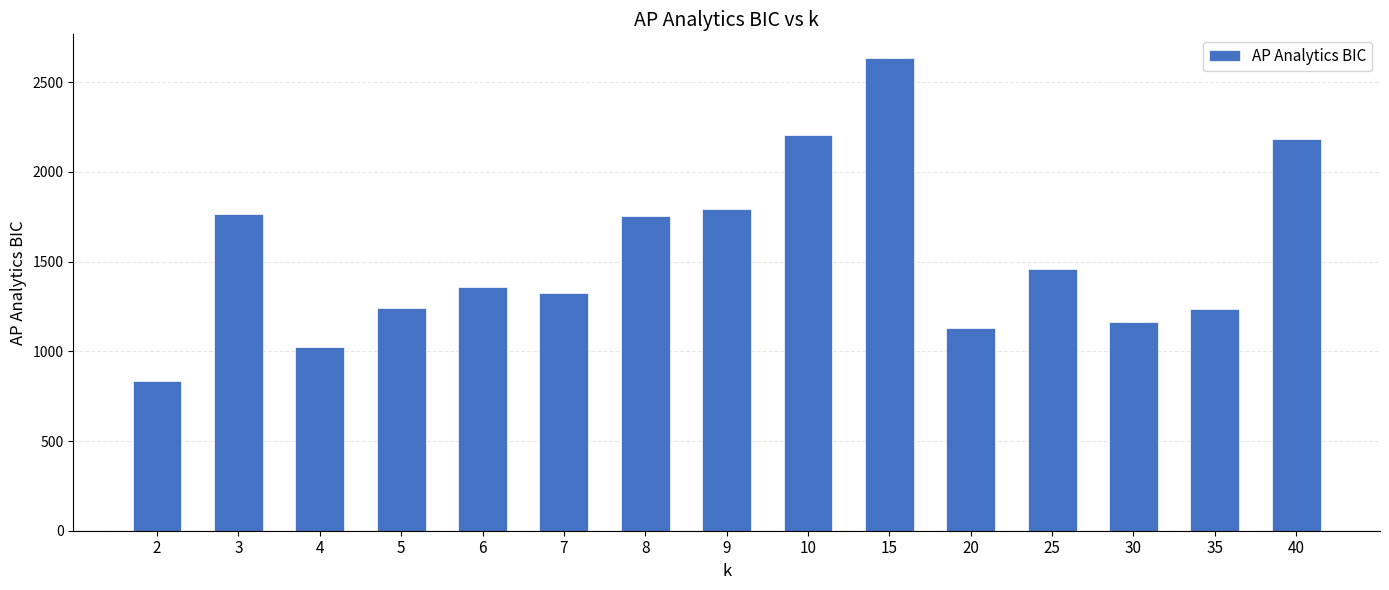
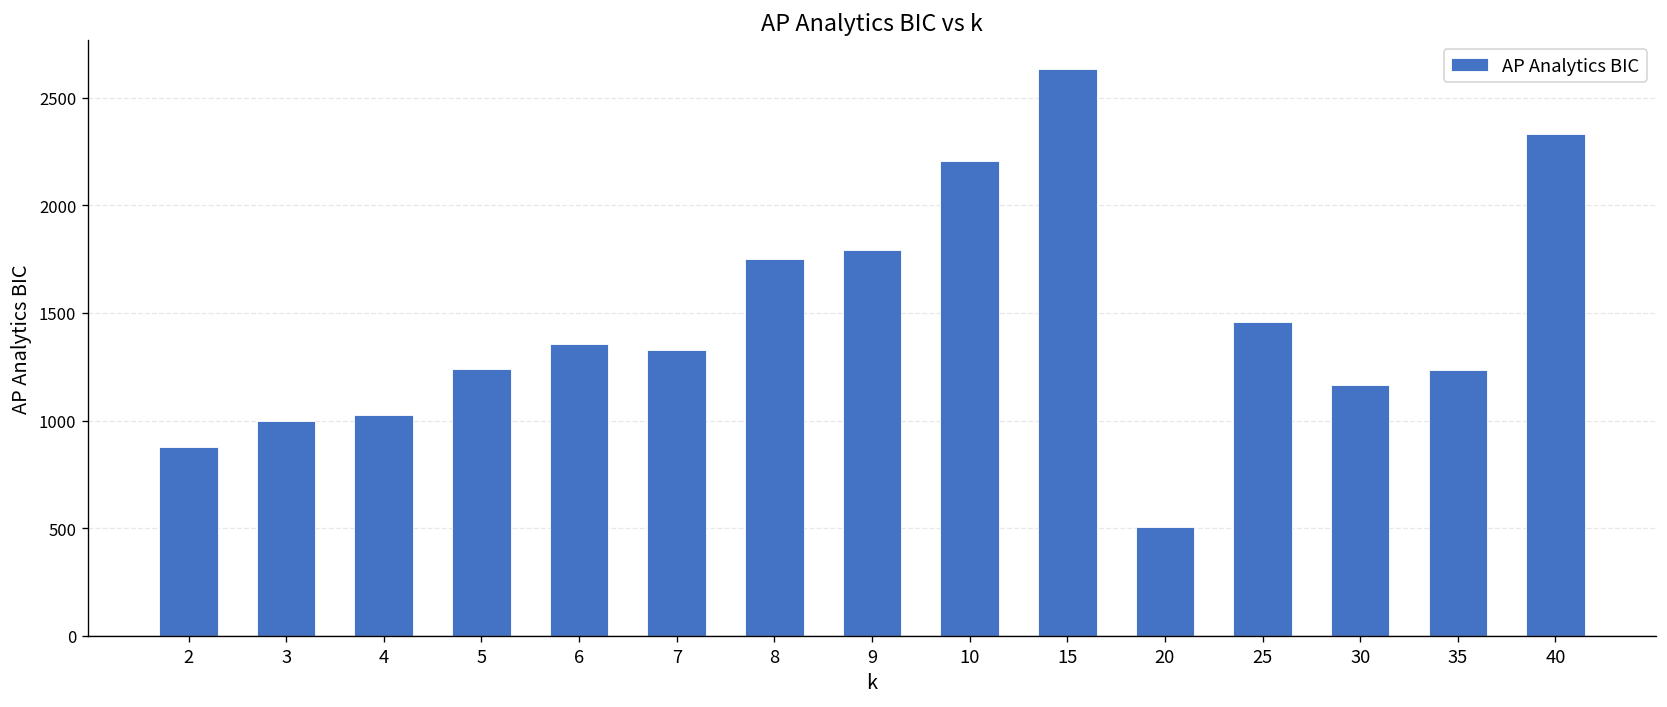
2: 830 -> 880
3: 1770 -> 1000
20: 1130 -> 500
40: 2180 -> 2330
